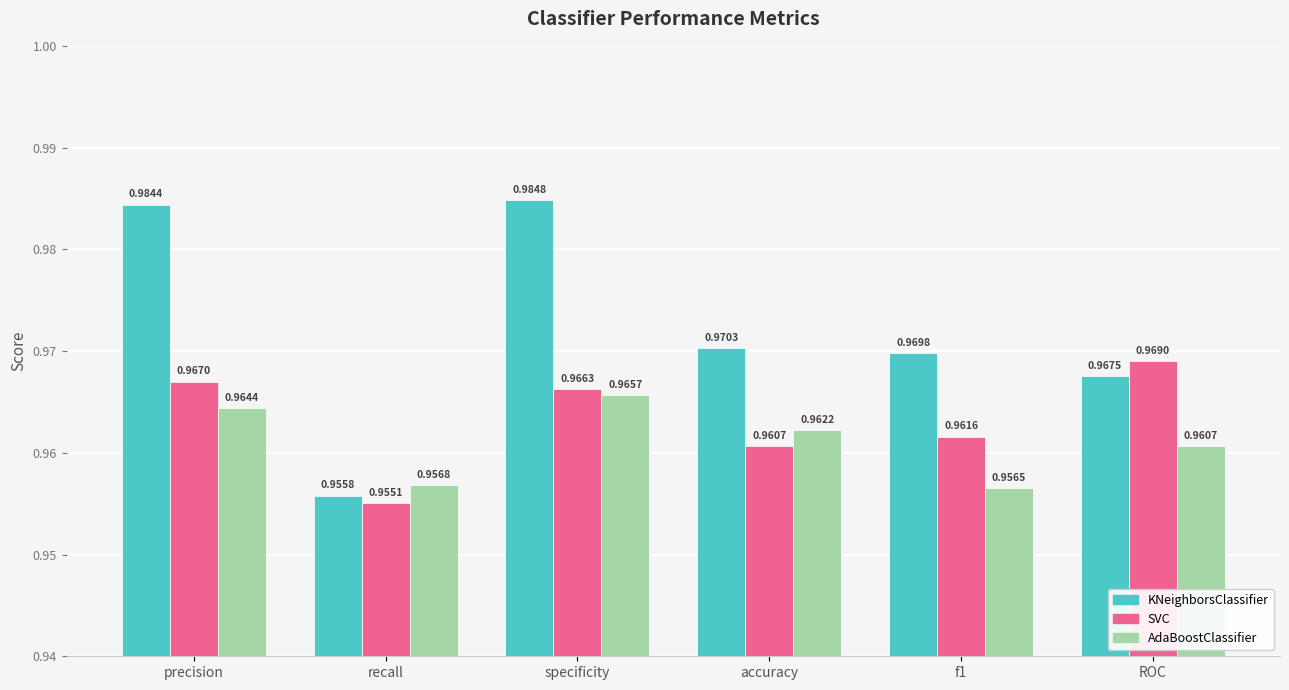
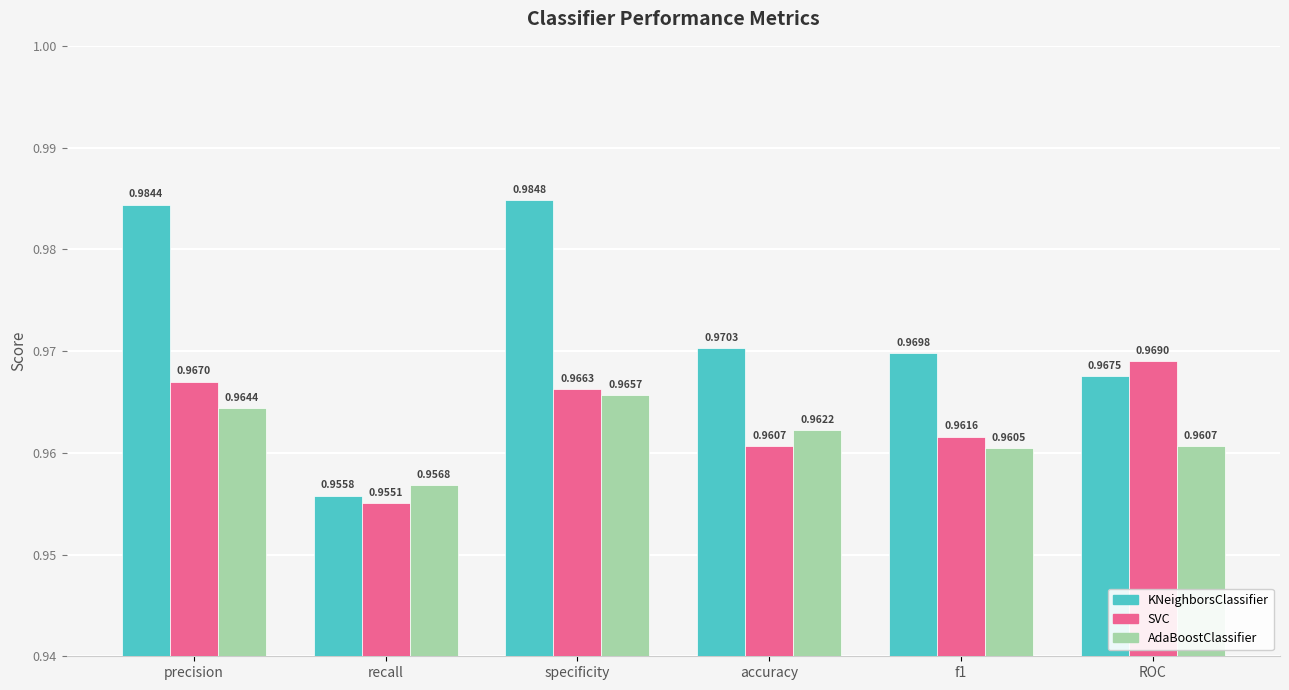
AdaBoostClassifier, f1: 0.9565 -> 0.9605
